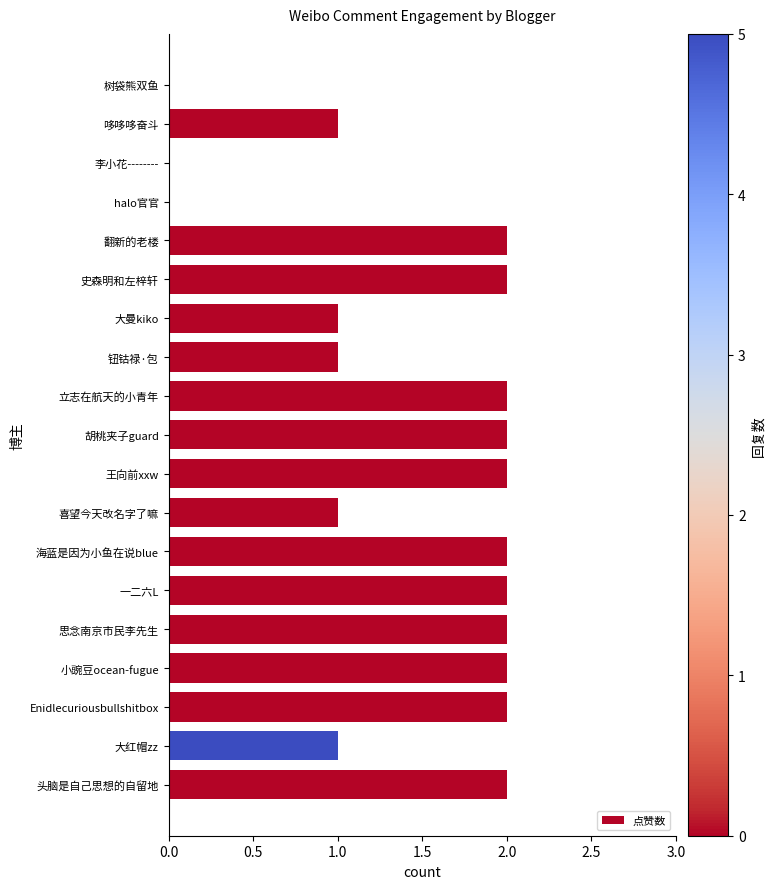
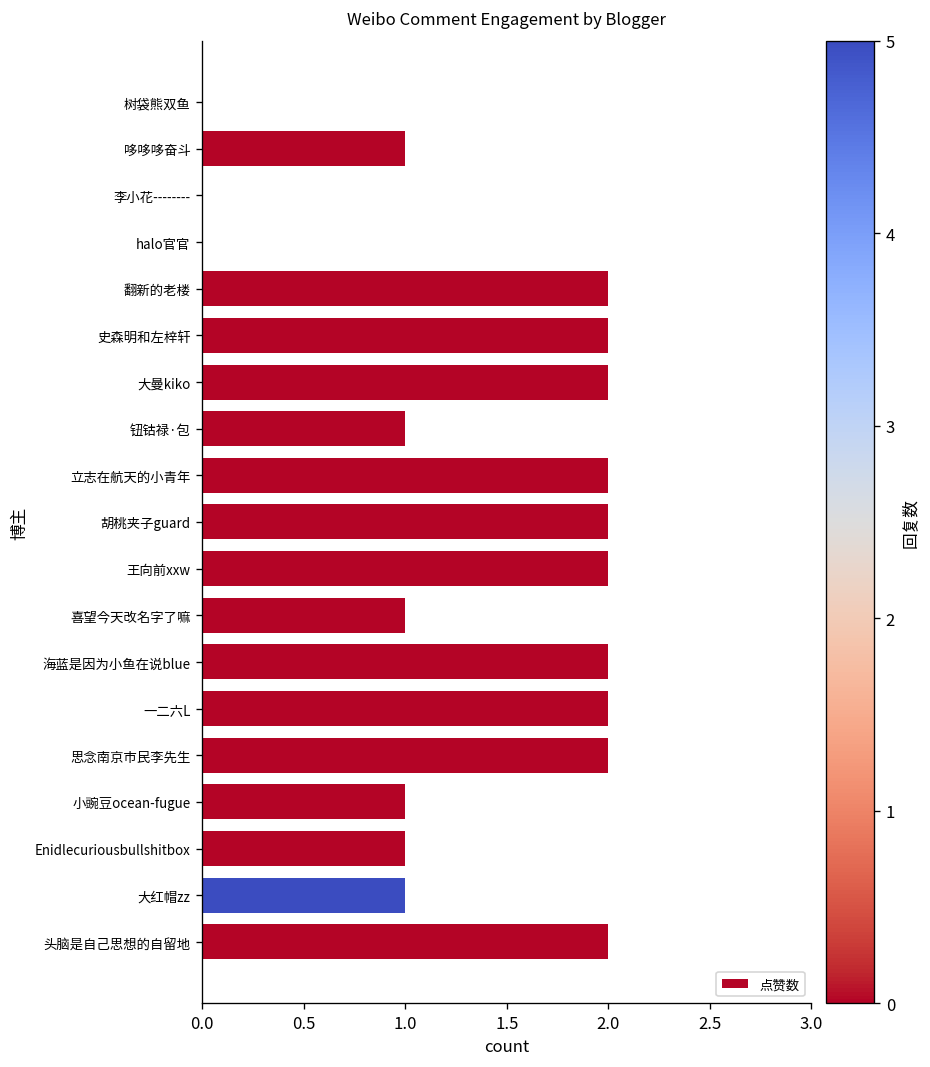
大曼kiko: 1 -> 2
小豌豆ocean-fugue: 2 -> 1
Enidlecuriousbullshitbox: 2 -> 1
